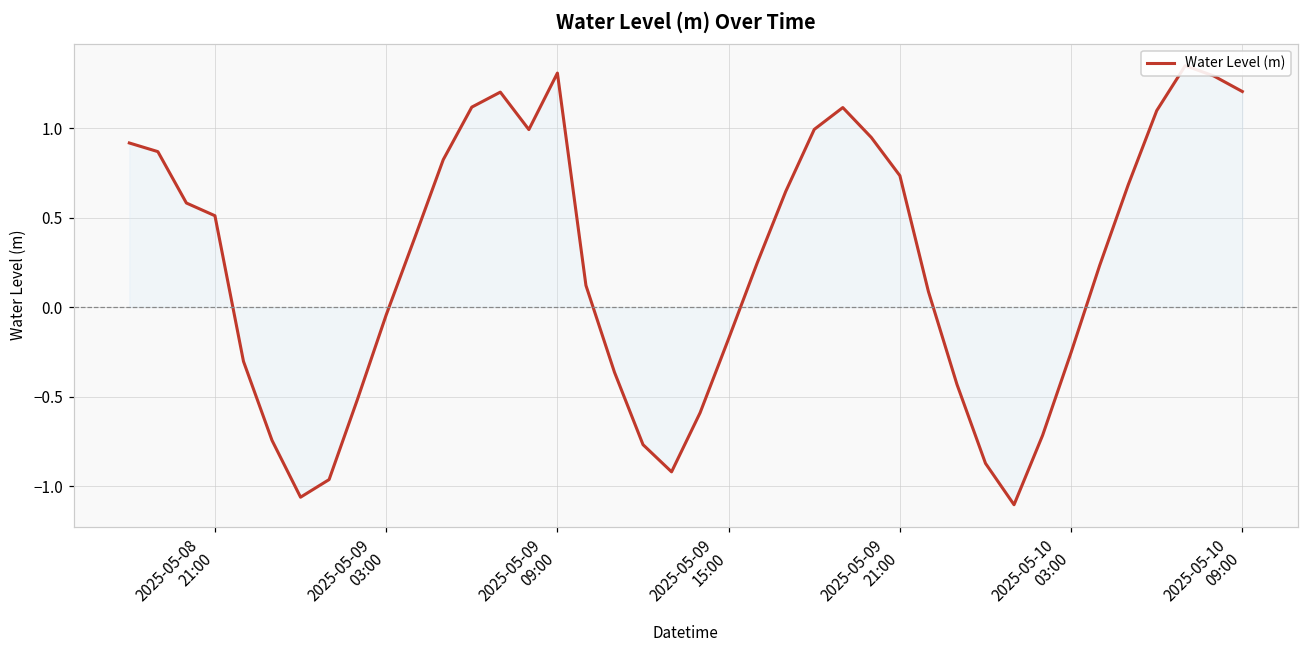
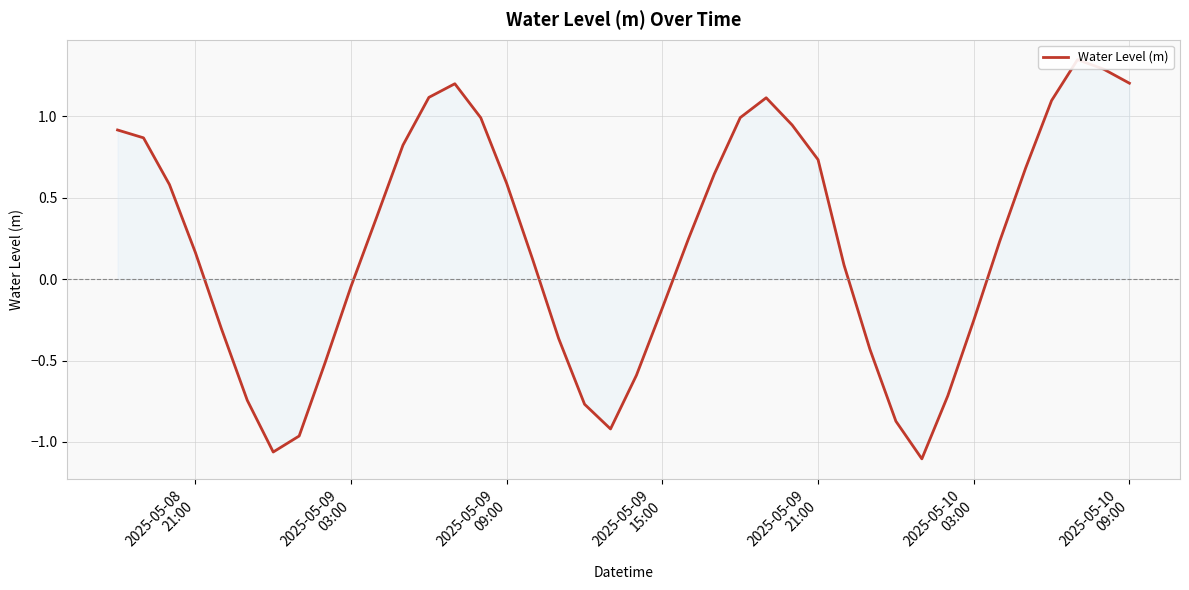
Water Level (m), 2025-05-08 21:00: 0.51 -> 0.16
Water Level (m), 2025-05-09 09:00: 1.31 -> 0.59
